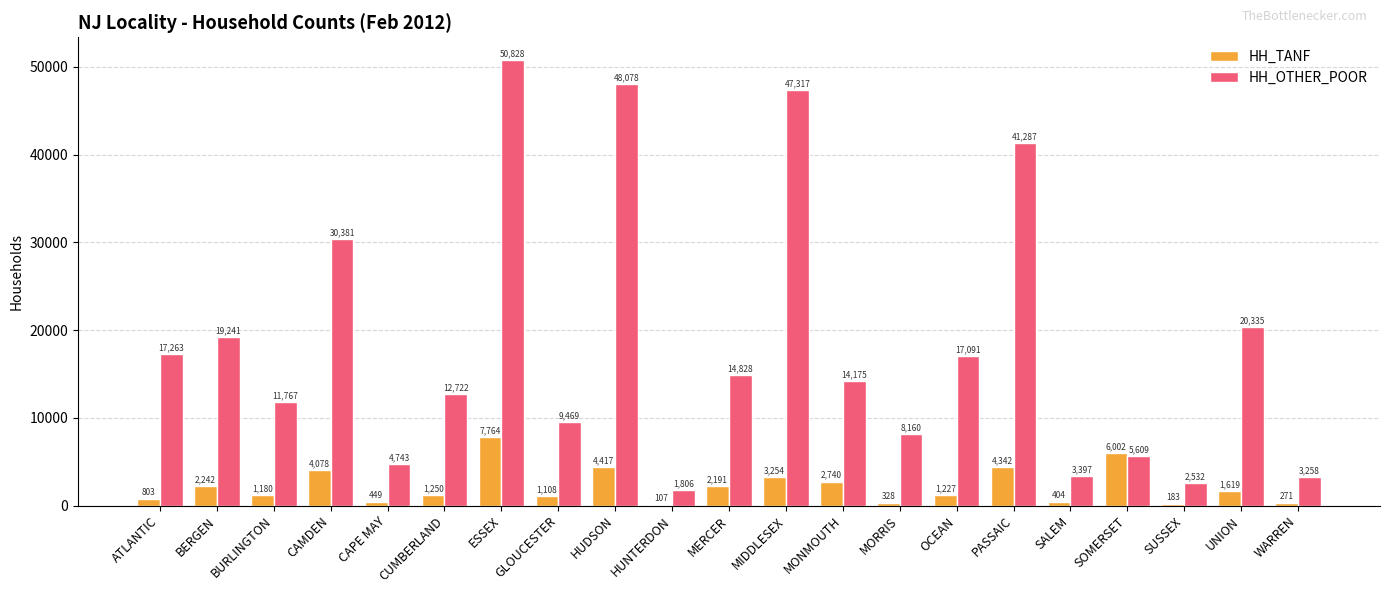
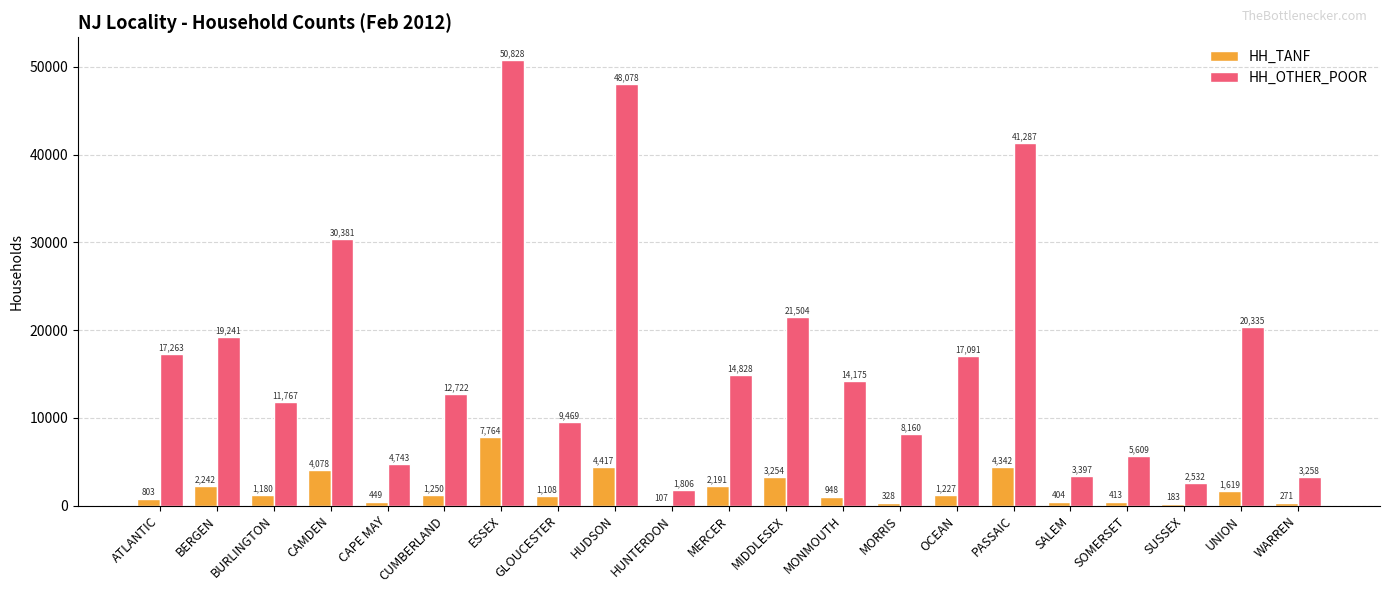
HH_OTHER_POOR, MIDDLESEX: 47,317 -> 21,504
HH_TANF, MONMOUTH: 2,740 -> 948
HH_TANF, SOMERSET: 6,002 -> 413
